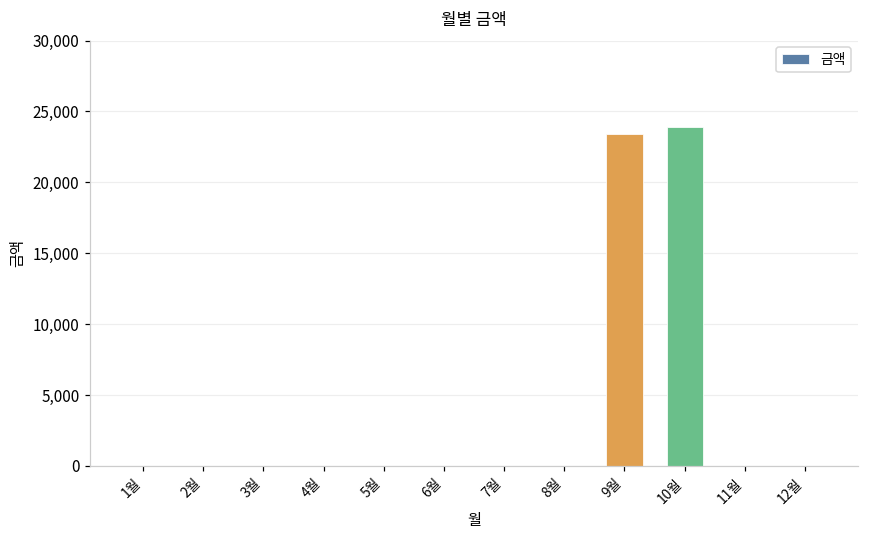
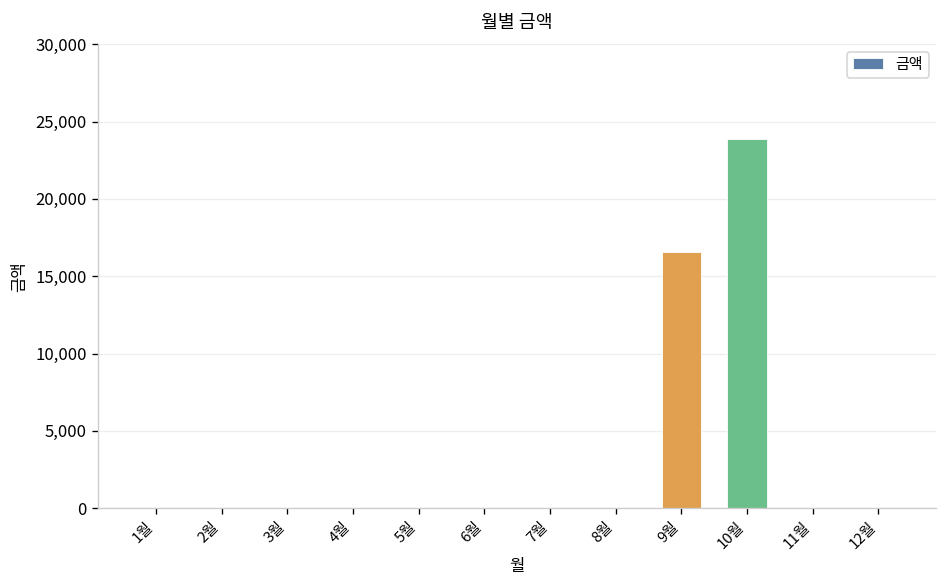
9월: 23,400 -> 16,500
